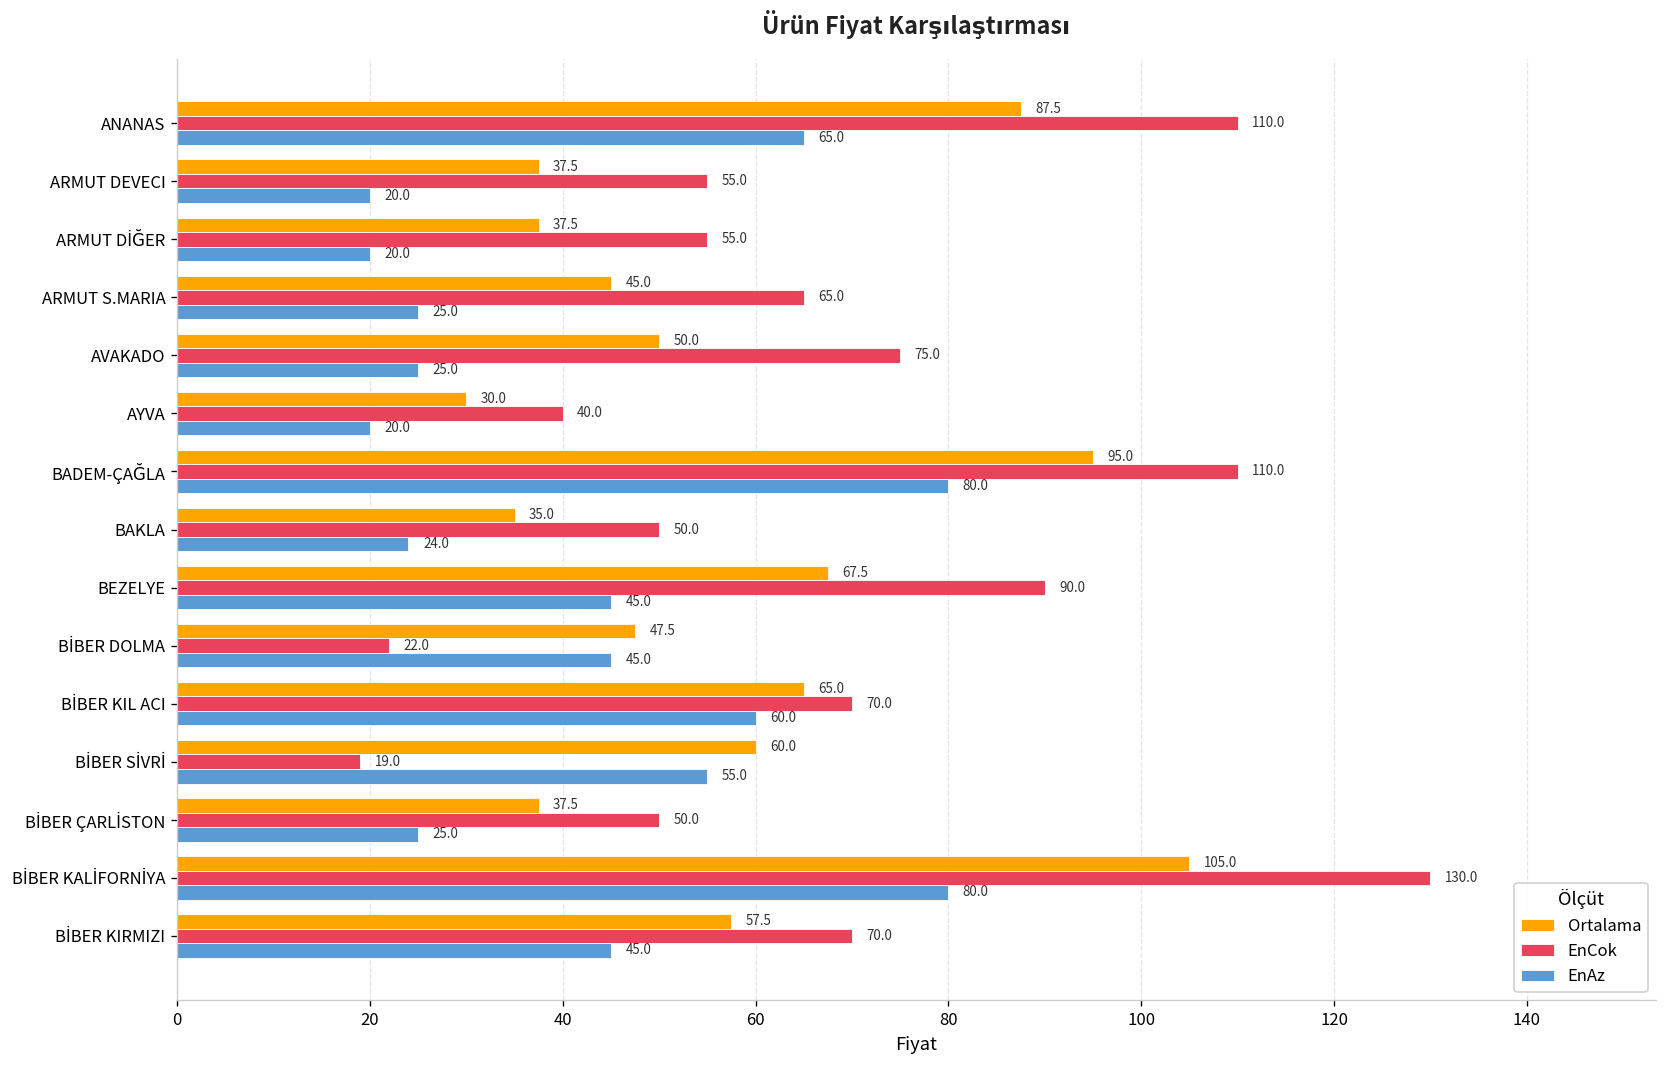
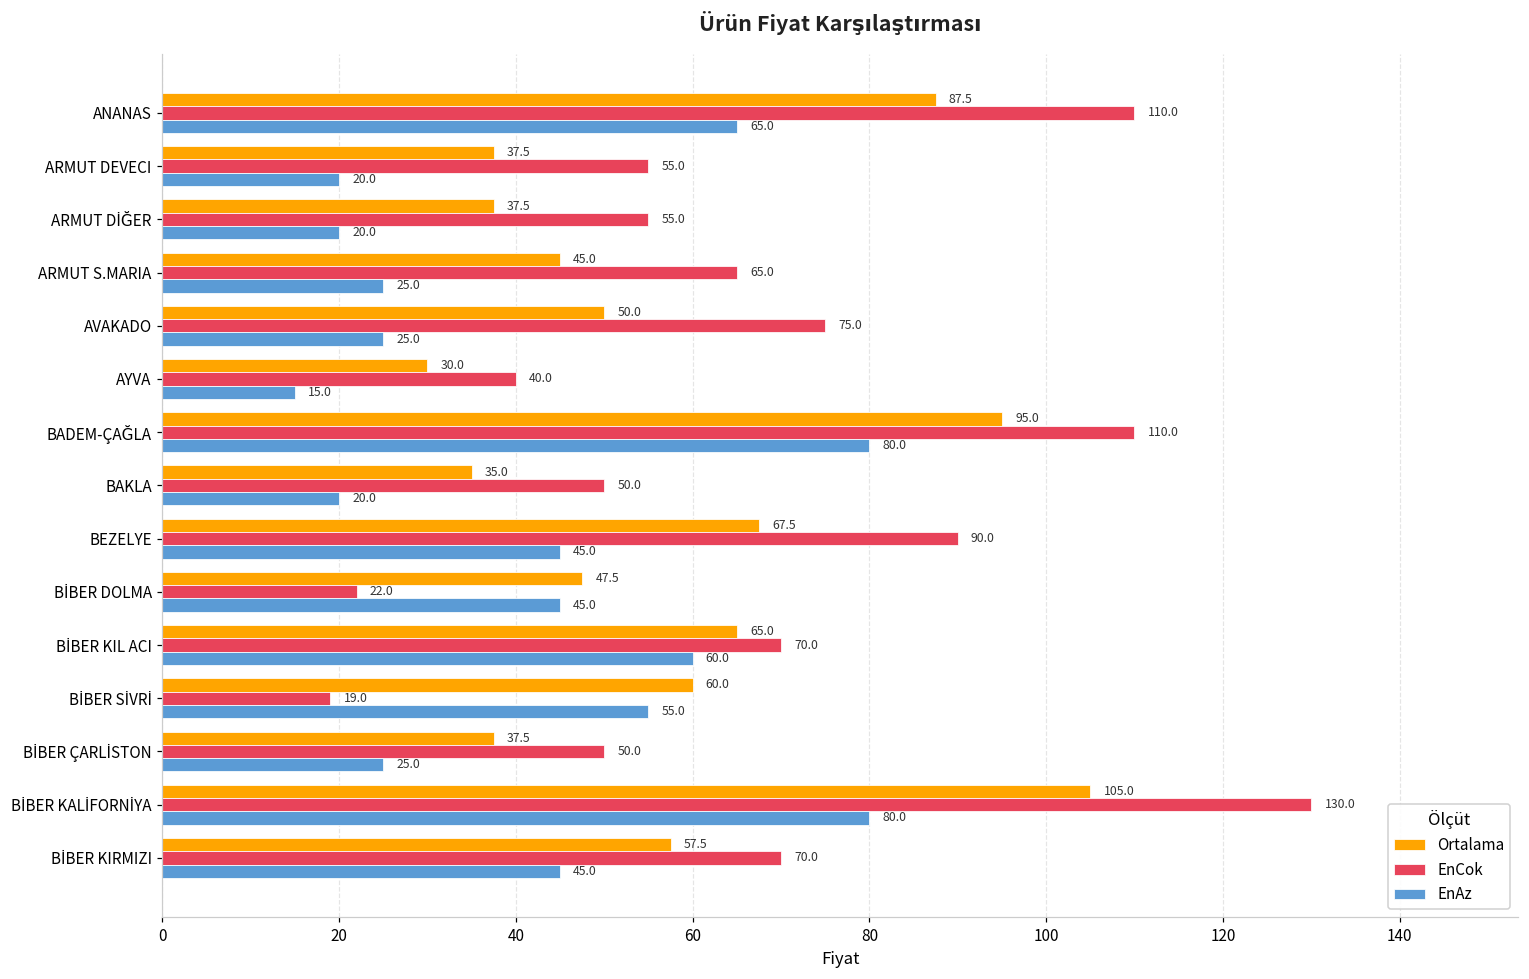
EnAz, AYVA: 20.0 -> 15.0
EnAz, BAKLA: 24.0 -> 20.0
